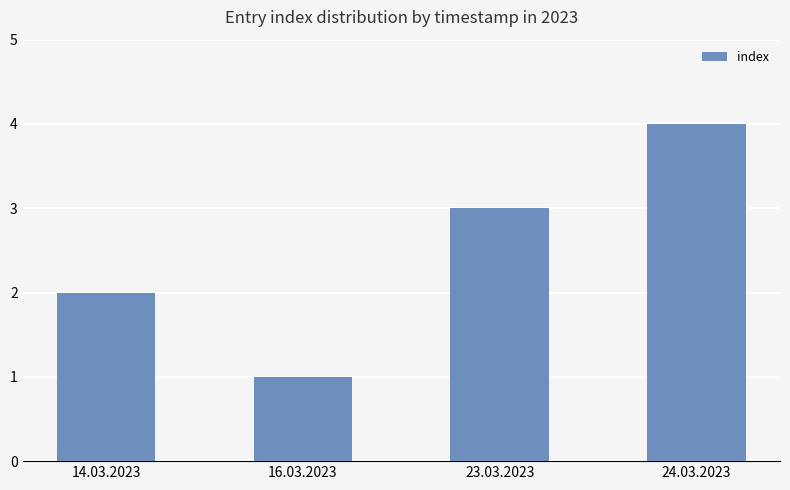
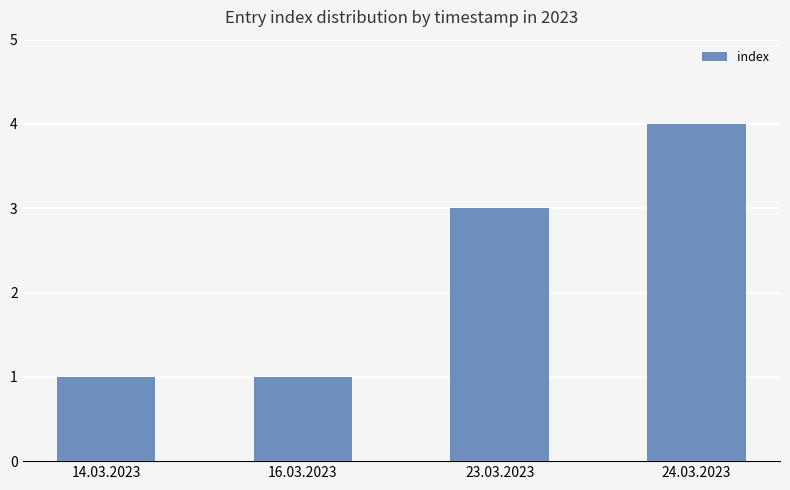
14.03.2023: 2 -> 1
